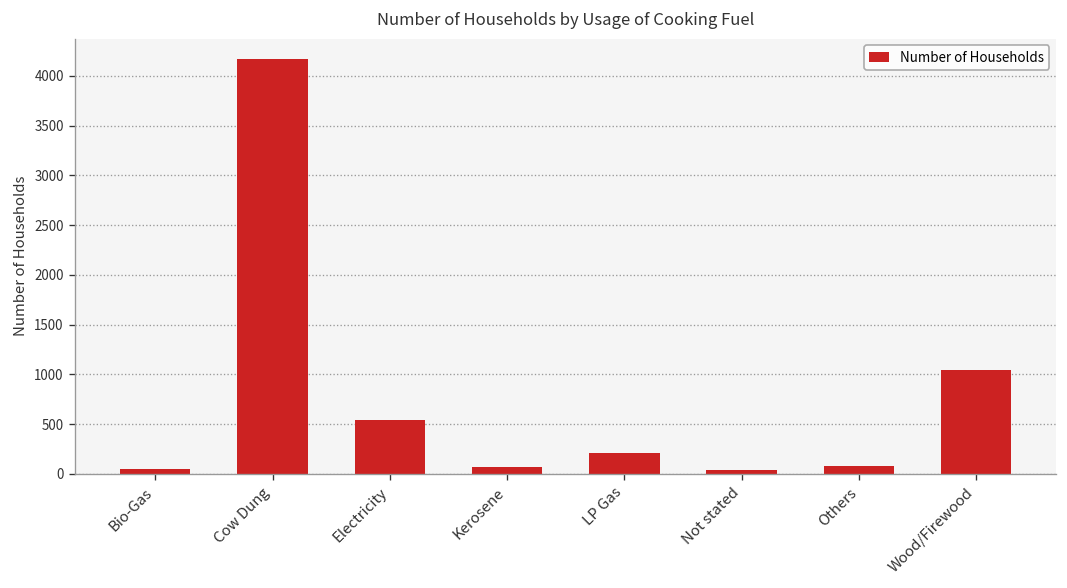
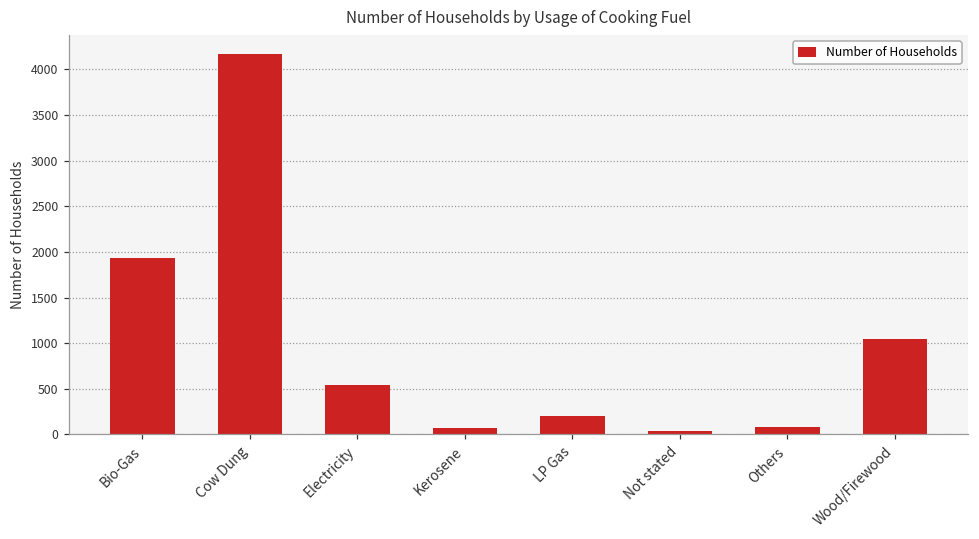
Bio-Gas: 0 -> 1900
